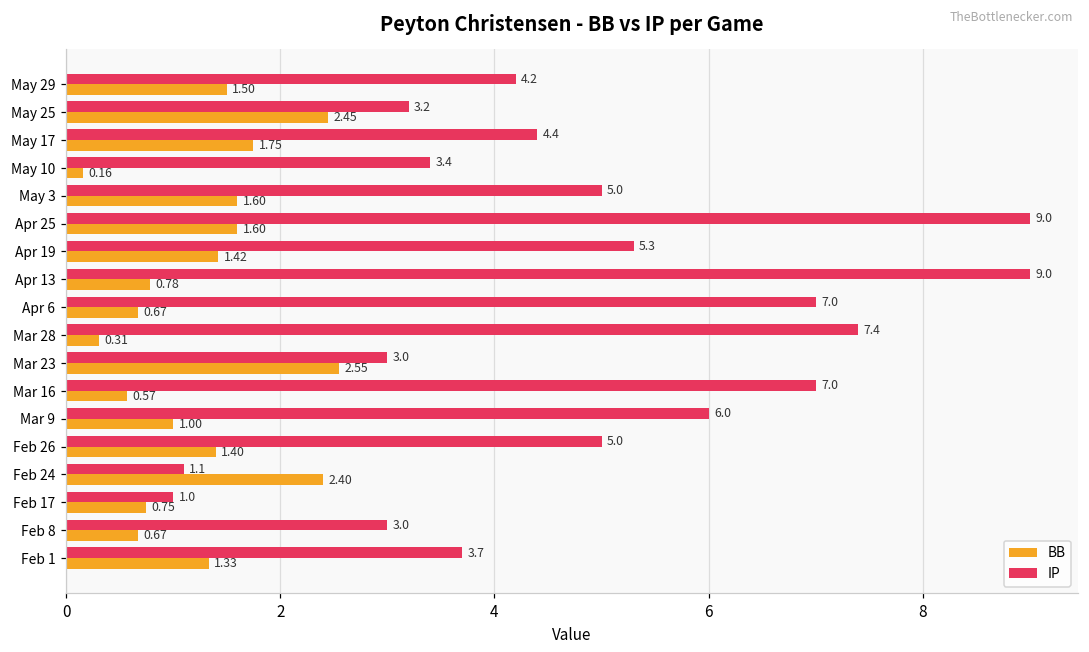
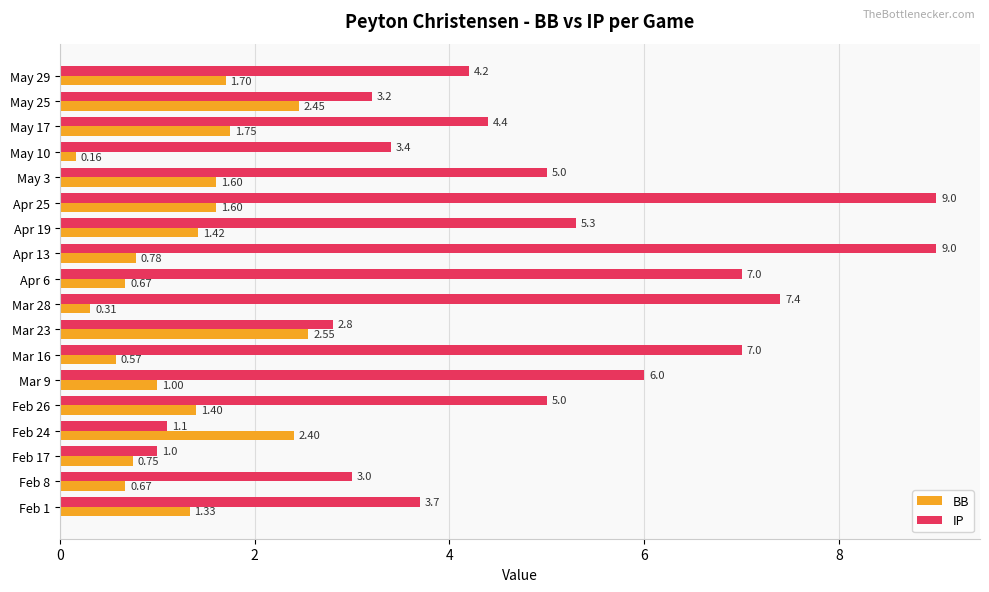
BB, May 29: 1.50 -> 1.70
IP, Mar 23: 3.0 -> 2.8
